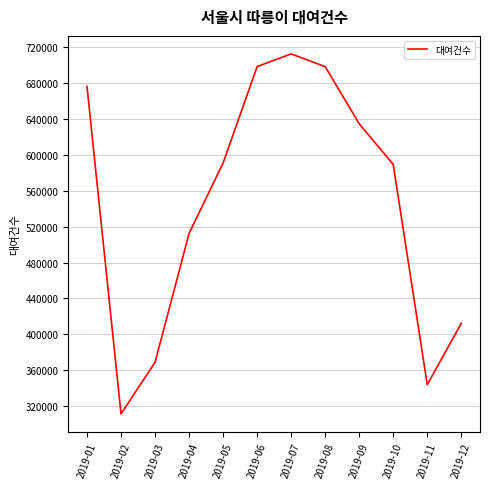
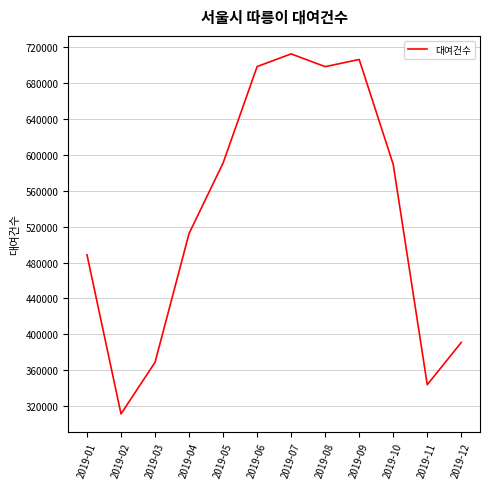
2019-01: 680000 -> 490000
2019-09: 630000 -> 710000
2019-12: 410000 -> 390000
